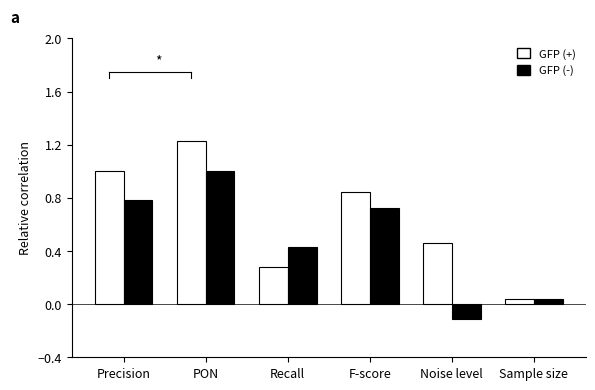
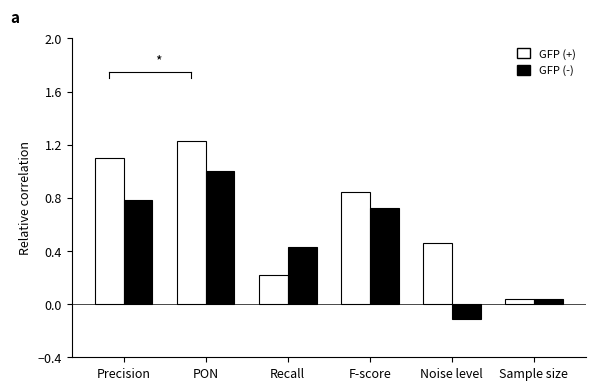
GFP (+), Precision: 1.0 -> 1.1
GFP (+), Recall: 0.28 -> 0.22
